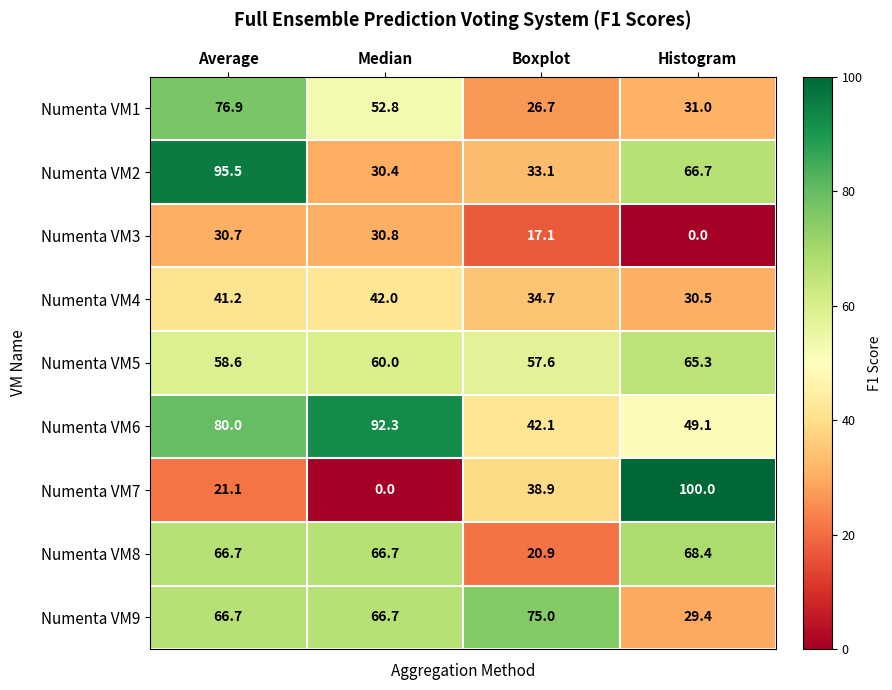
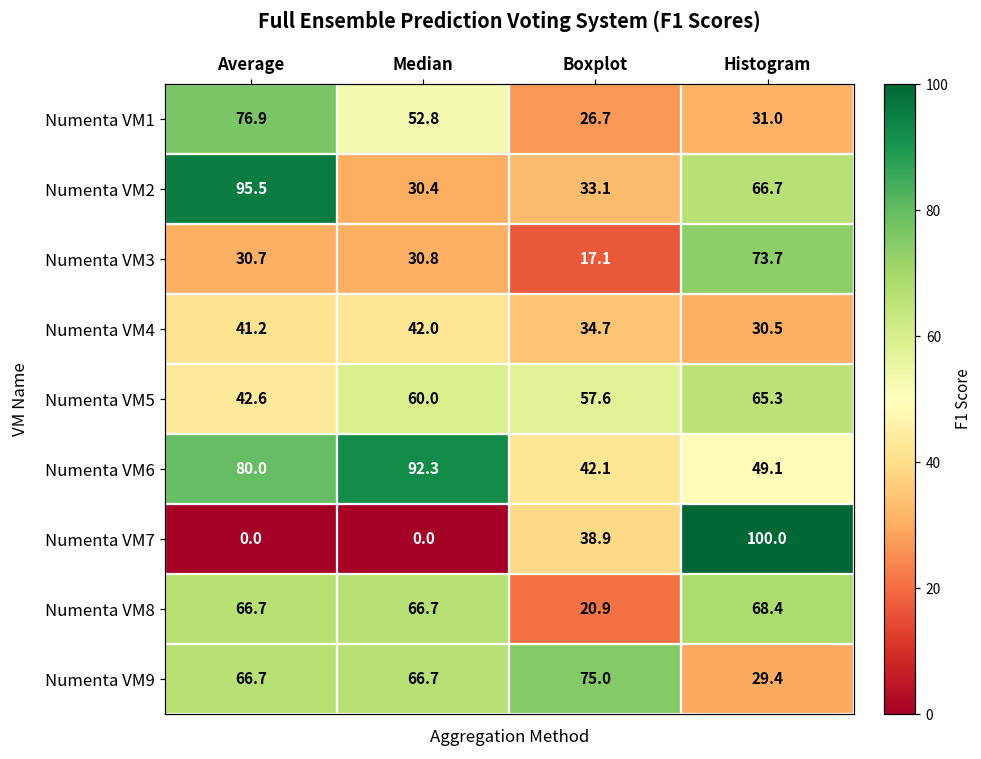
Numenta VM3, Histogram: 0.0 -> 73.7
Numenta VM5, Average: 58.6 -> 42.6
Numenta VM7, Average: 21.1 -> 0.0
